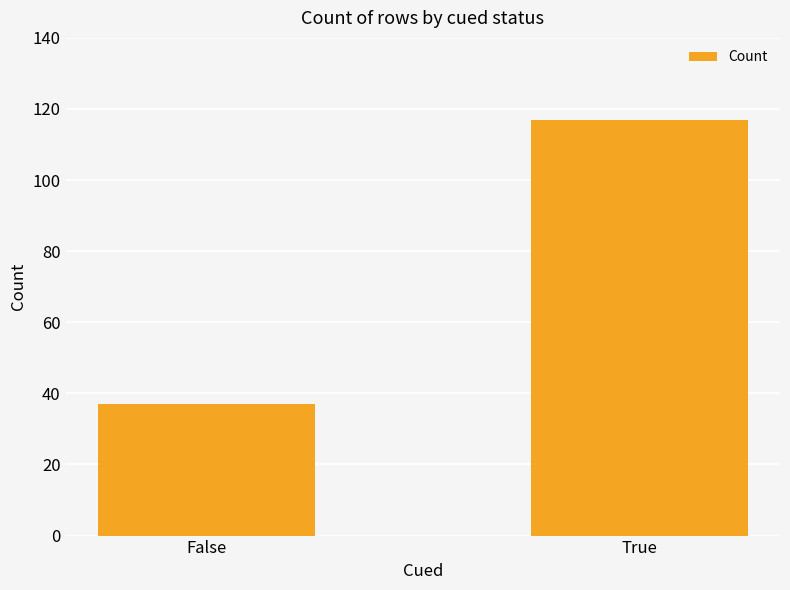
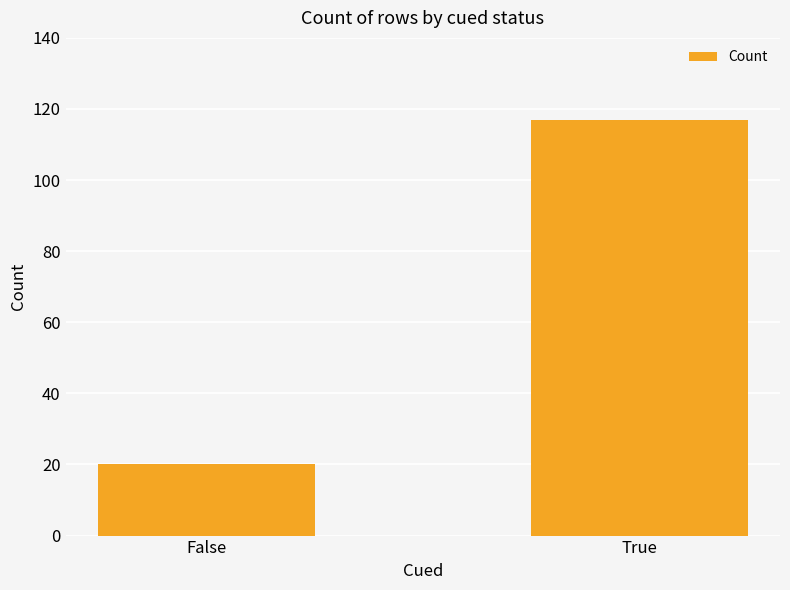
False: 37 -> 20
